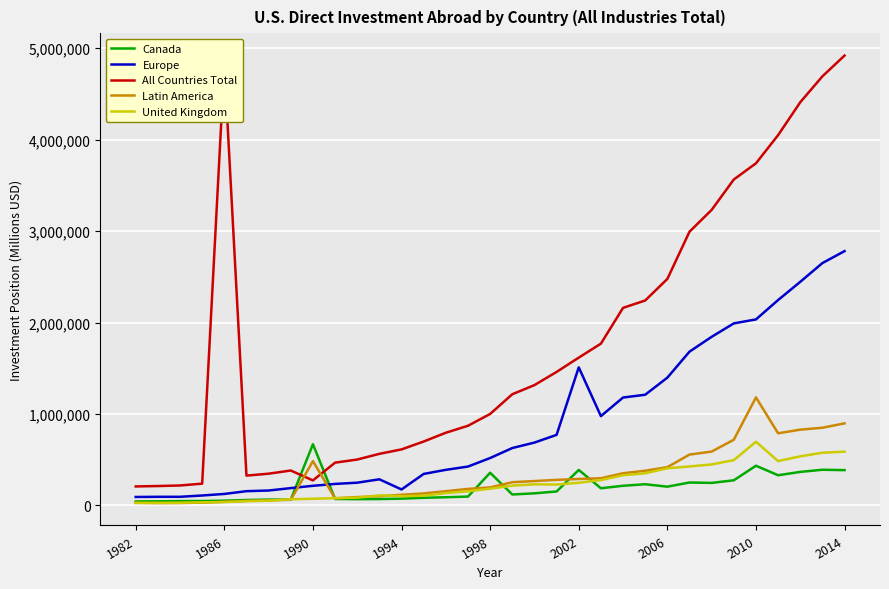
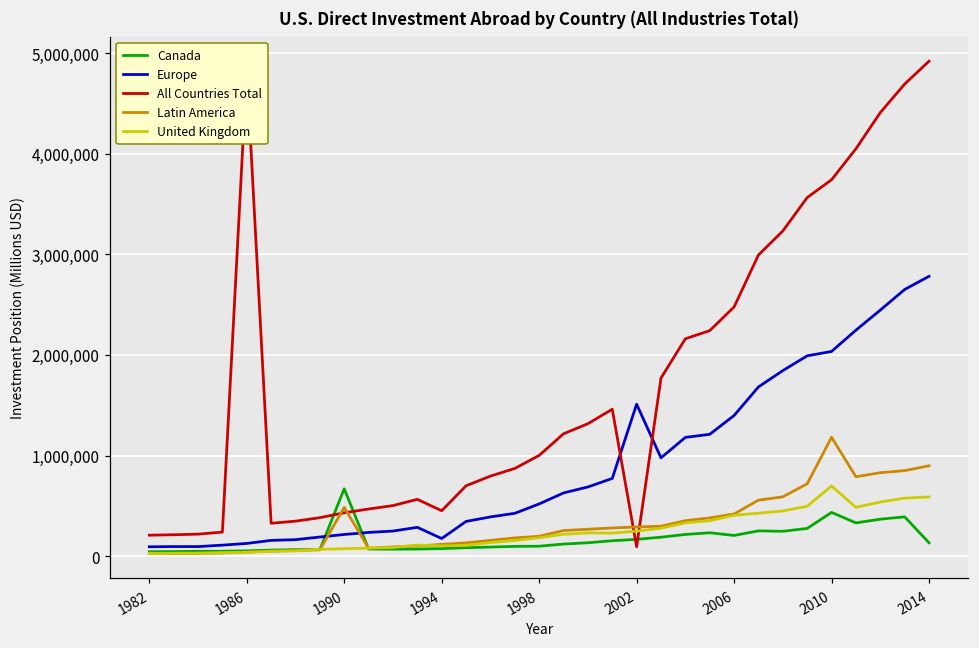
All Countries Total, 1990: 300,000 -> 400,000
All Countries Total, 1994: 600,000 -> 500,000
Canada, 1998: 400,000 -> 100,000
Canada, 2002: 400,000 -> 200,000
All Countries Total, 2002: 1,600,000 -> 100,000
Canada, 2014: 400,000 -> 100,000
